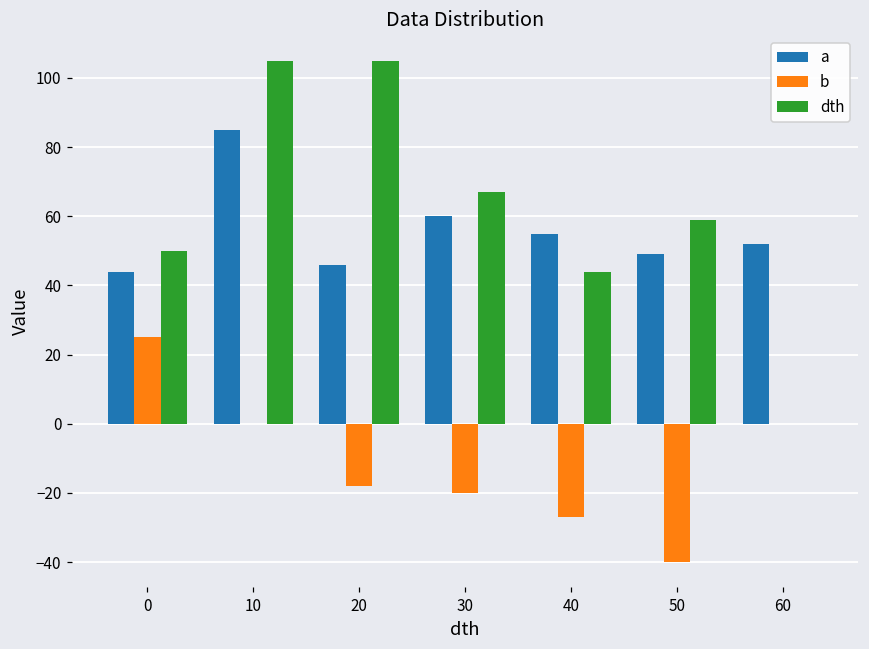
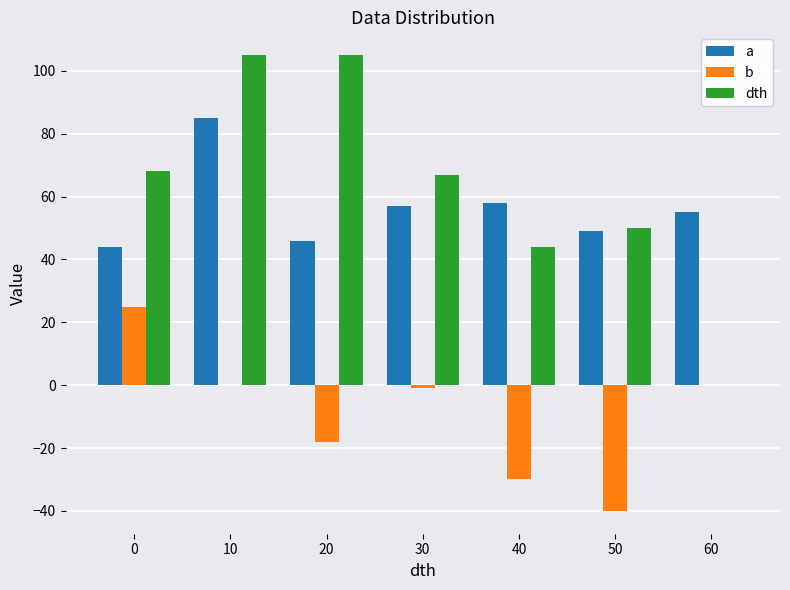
dth, 0: 50 -> 68
a, 30: 60 -> 57
b, 30: -20 -> -1
a, 40: 55 -> 58
b, 40: -27 -> -30
dth, 50: 59 -> 50
a, 60: 52 -> 55
